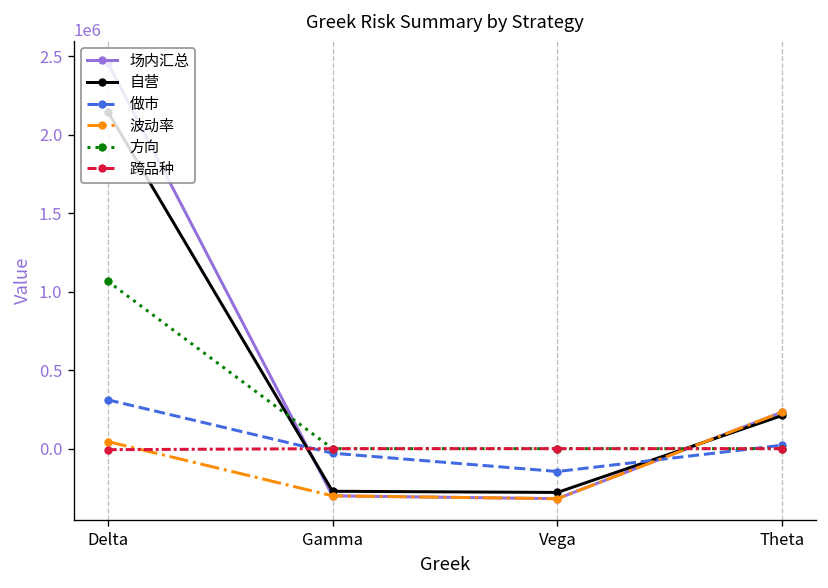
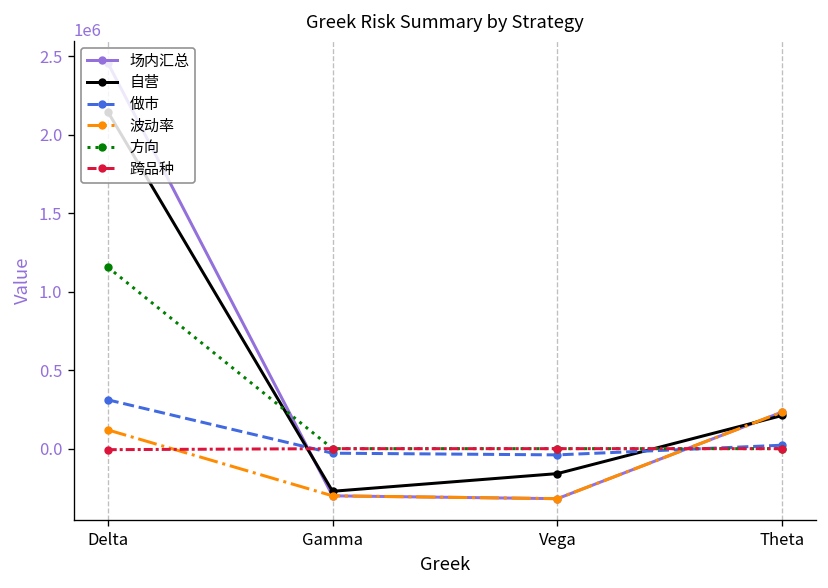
波动率, Delta: 50000 -> 120000
方向, Delta: 1070000 -> 1160000
自营, Vega: -280000 -> -160000
做市, Vega: -150000 -> -40000
